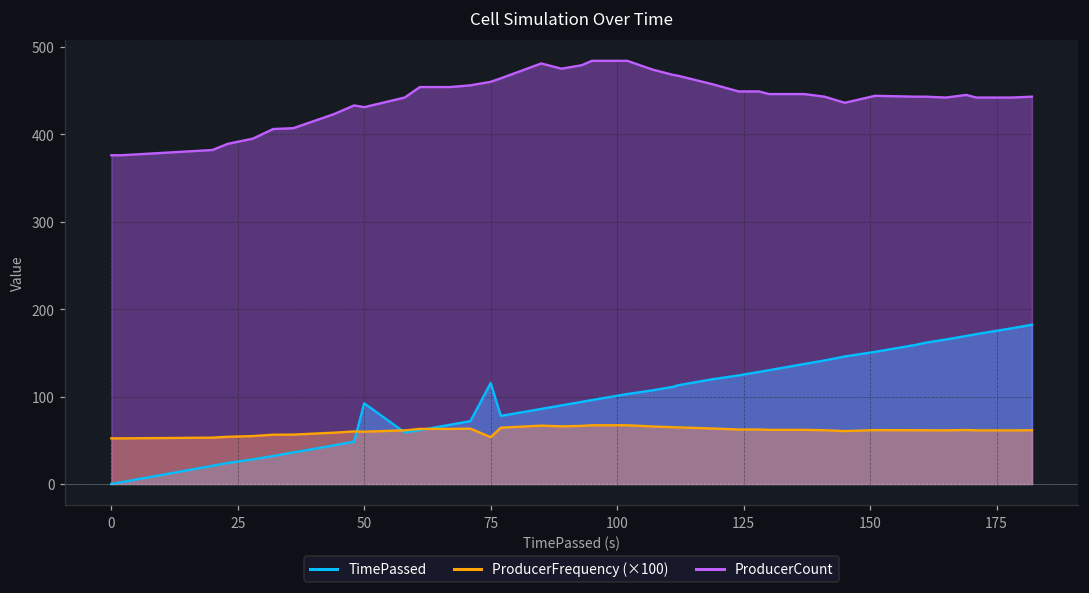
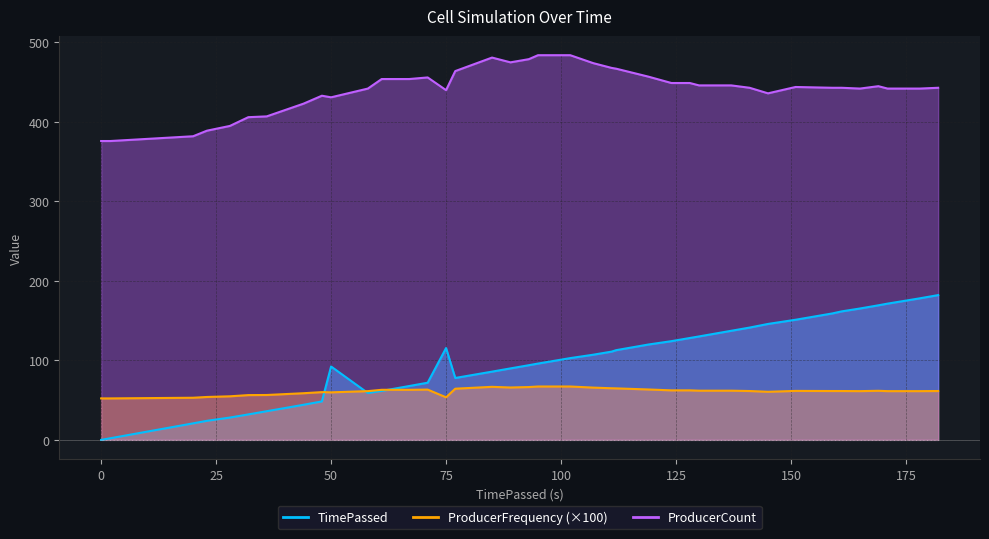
ProducerCount, 75: 460 -> 440
